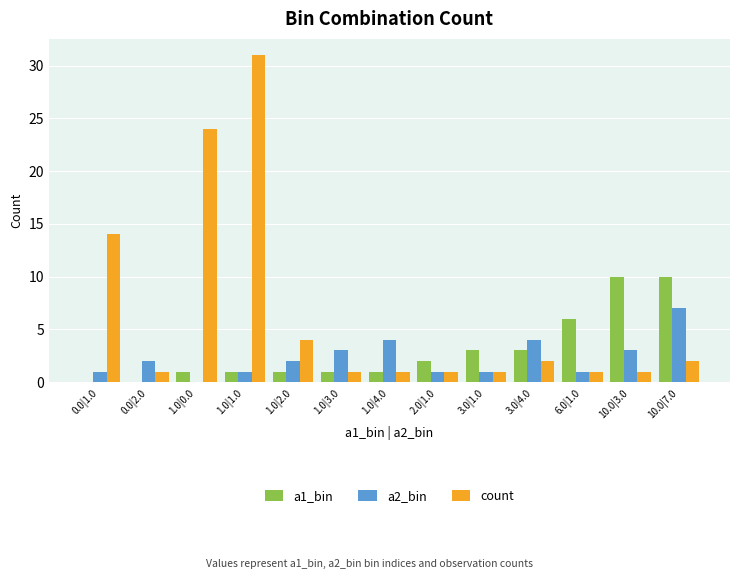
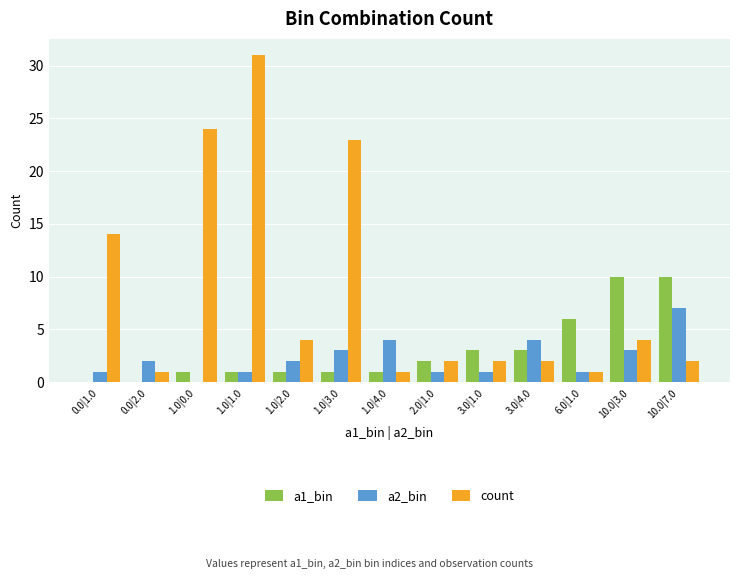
count, 1.0|3.0: 1 -> 23
count, 2.0|1.0: 1 -> 2
count, 3.0|1.0: 1 -> 2
count, 10.0|3.0: 1 -> 4
